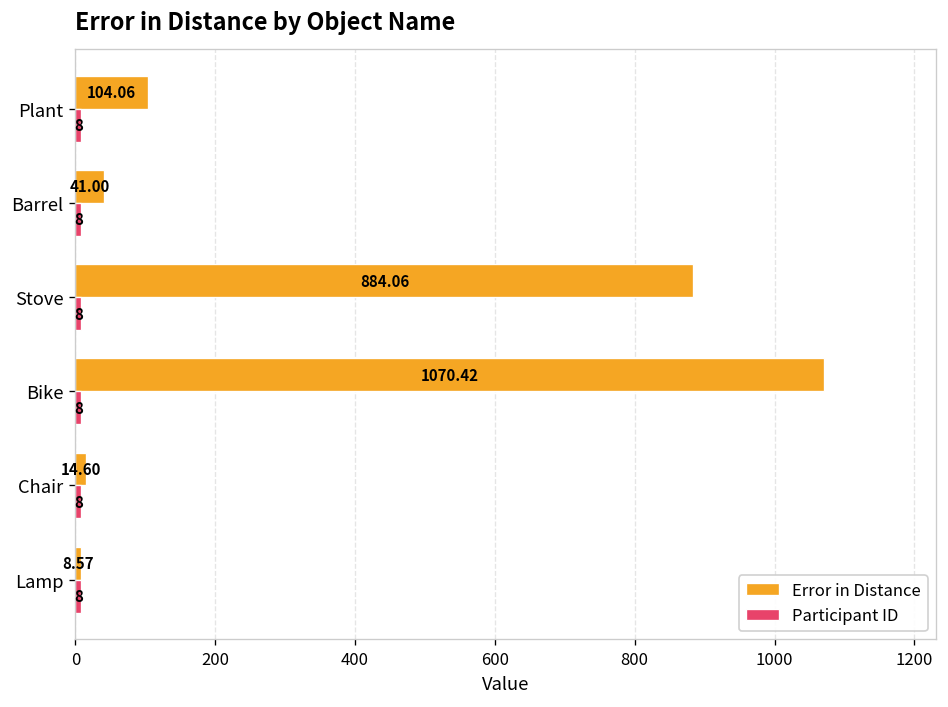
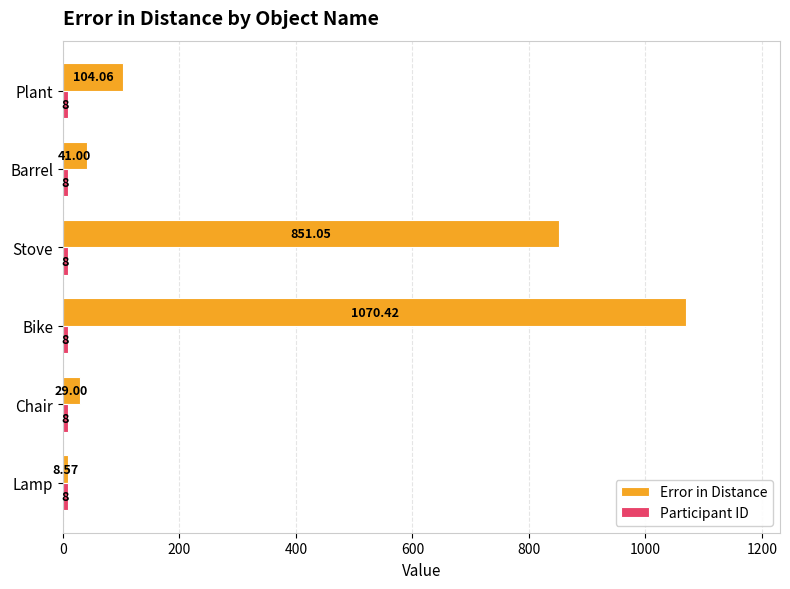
Error in Distance, Stove: 884.06 -> 851.05
Error in Distance, Chair: 14.60 -> 29.00
